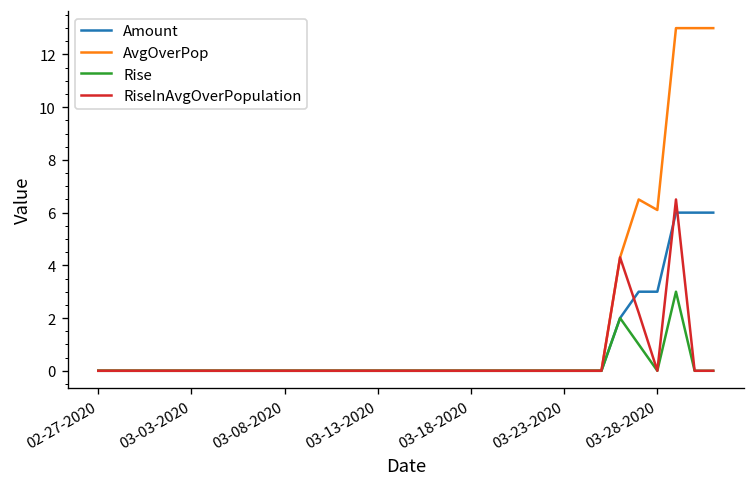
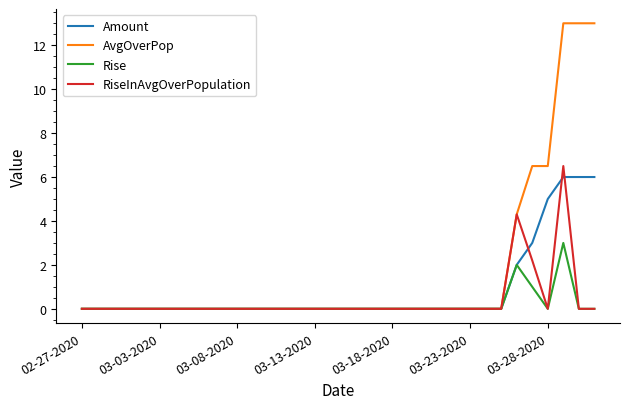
Amount, 03-28-2020: 3 -> 5
AvgOverPop, 03-28-2020: 6.1 -> 6.5
